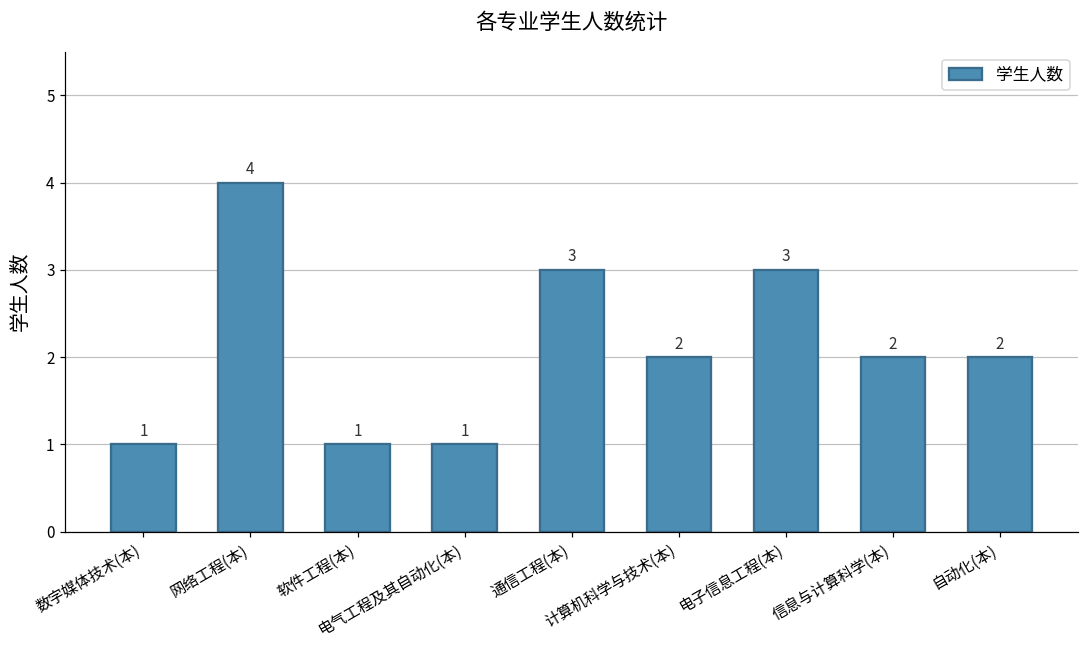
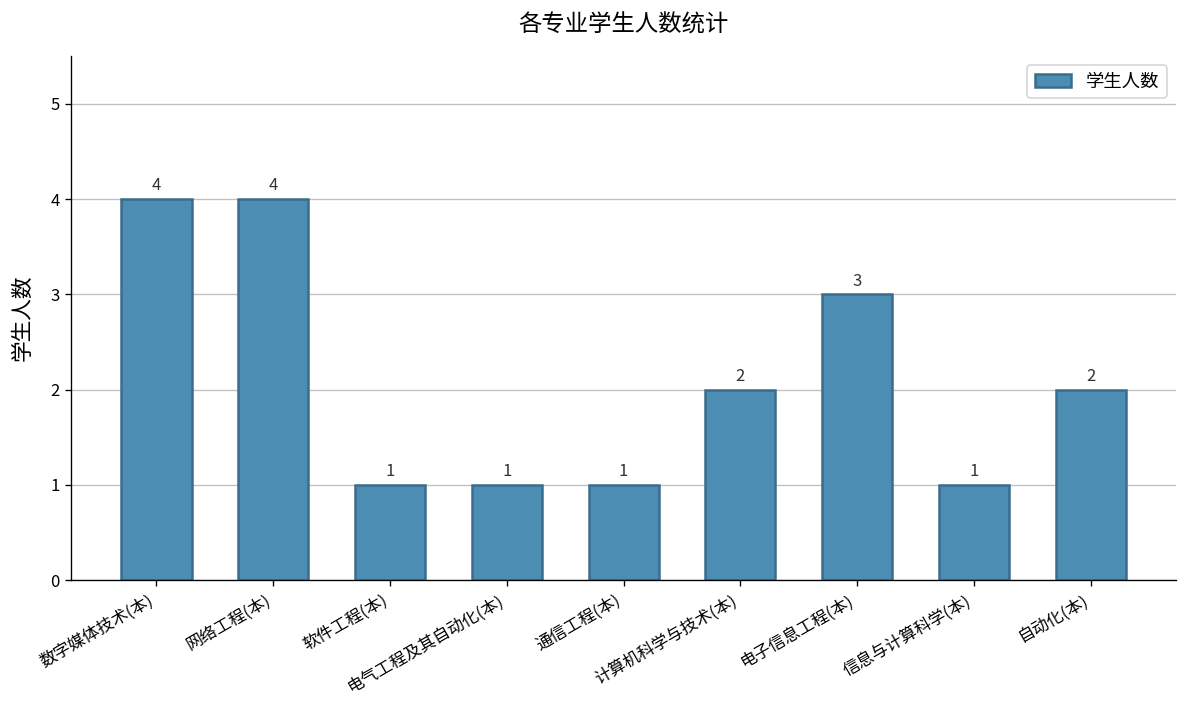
数字媒体技术(本): 1 -> 4
通信工程(本): 3 -> 1
信息与计算科学(本): 2 -> 1
